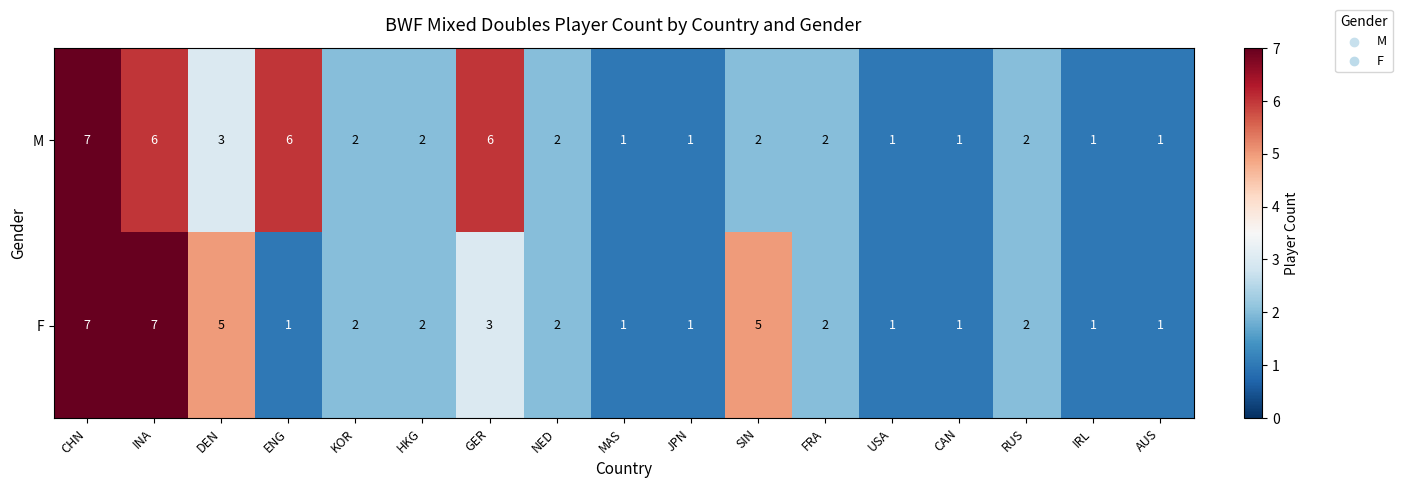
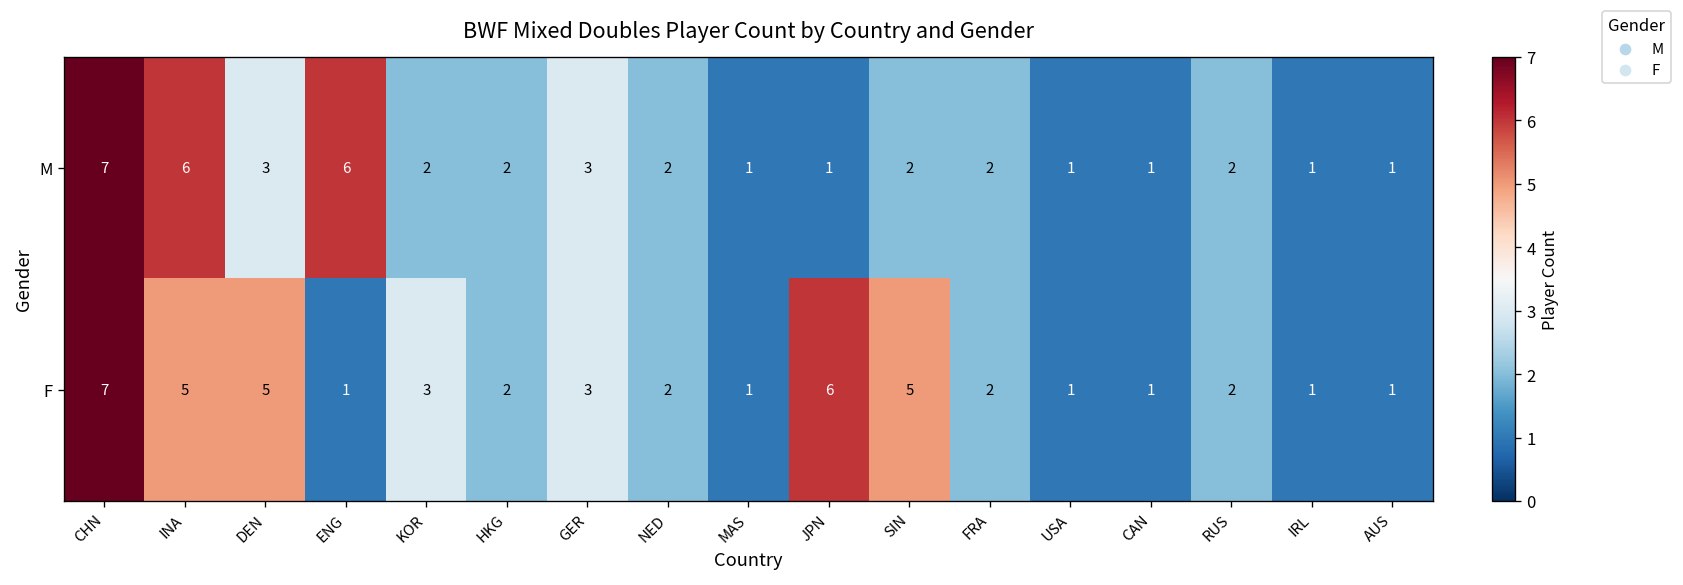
M, GER: 6 -> 3
F, INA: 7 -> 5
F, KOR: 2 -> 3
F, JPN: 1 -> 6
